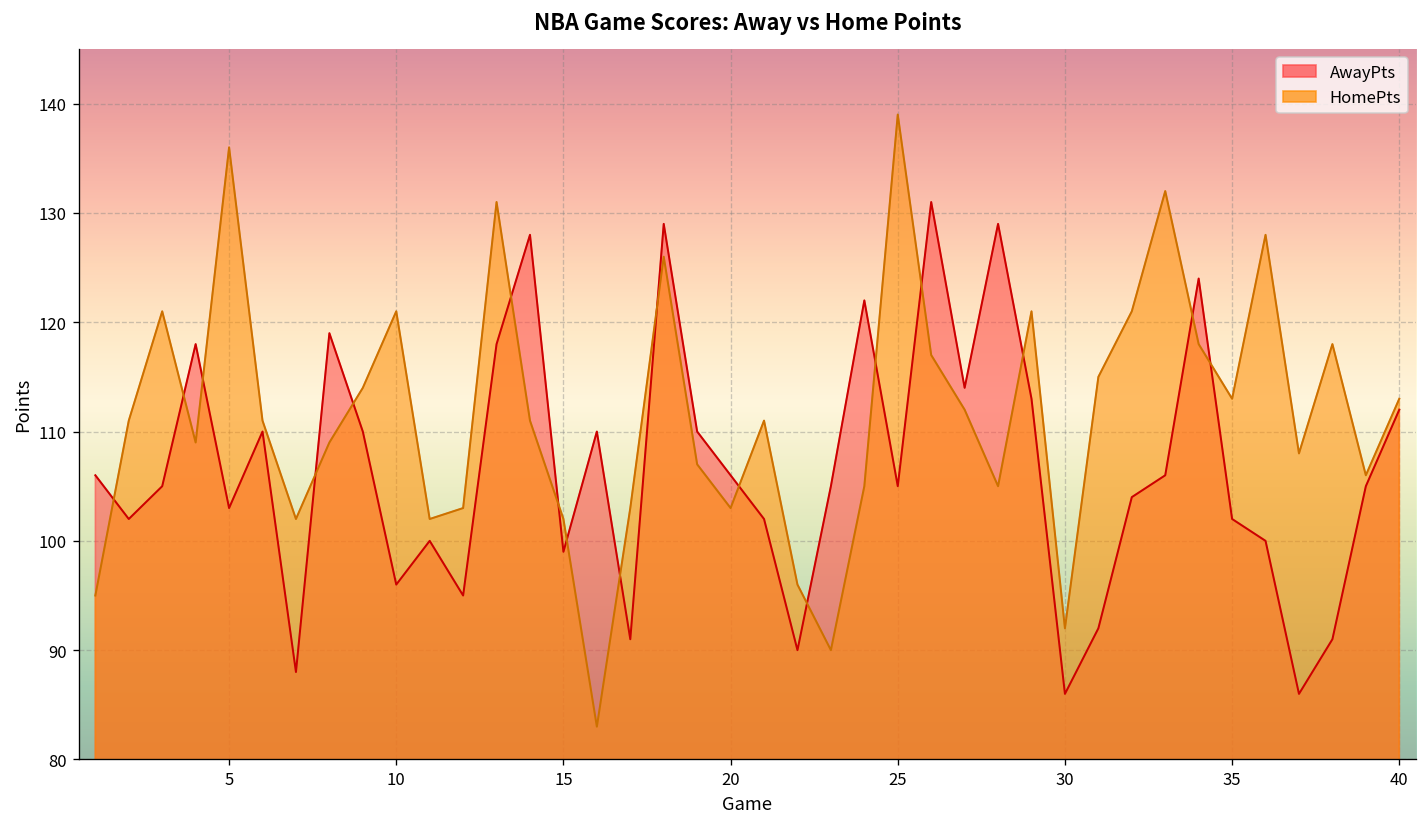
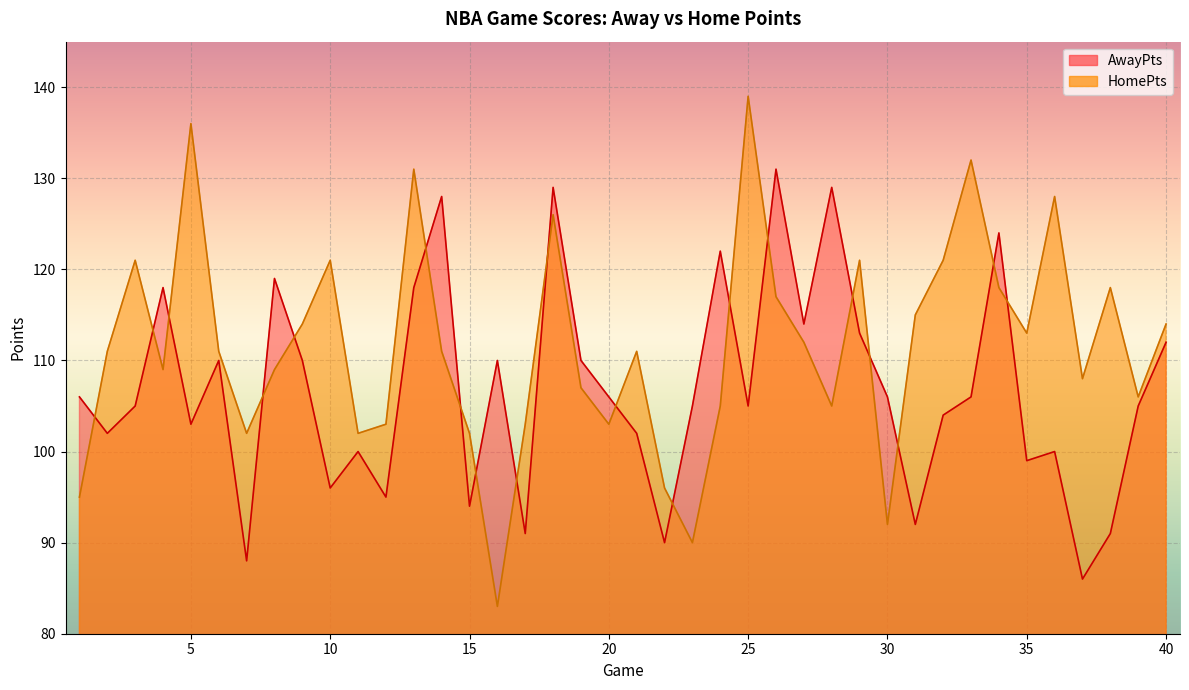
AwayPts, 15: 99 -> 94
AwayPts, 30: 86 -> 106
AwayPts, 35: 102 -> 99
HomePts, 40: 113 -> 114
